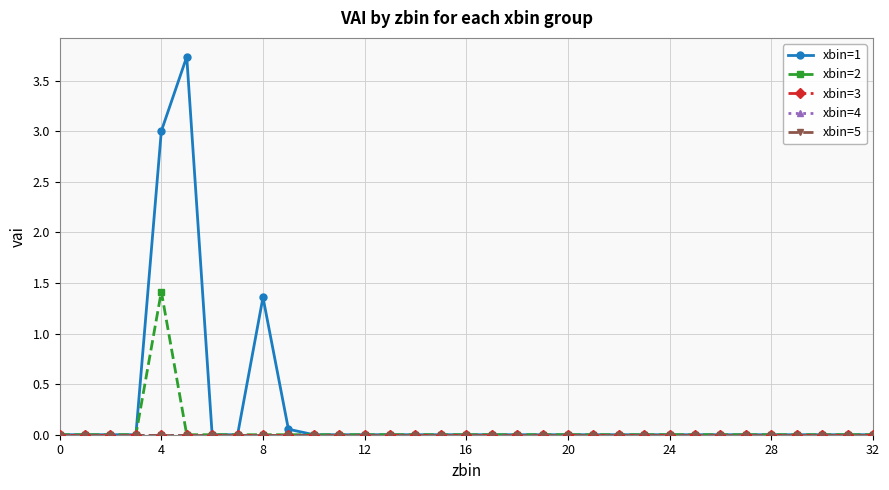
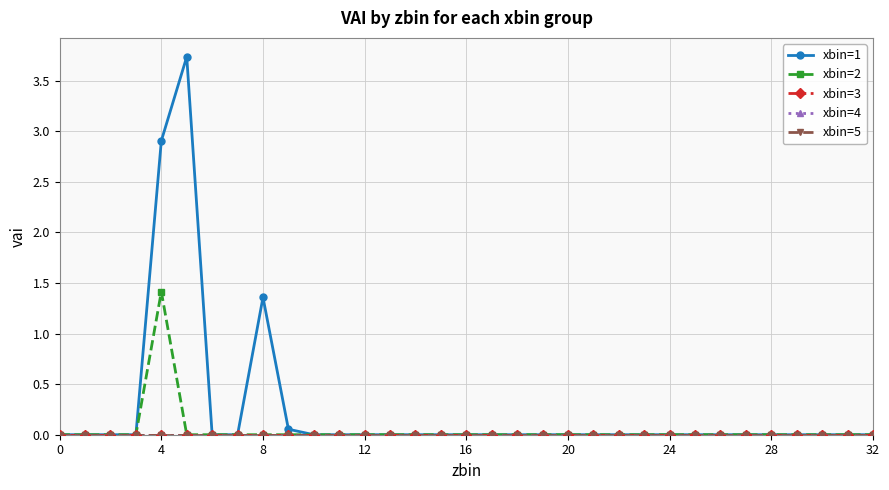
xbin=1, 4: 3.00 -> 2.91
